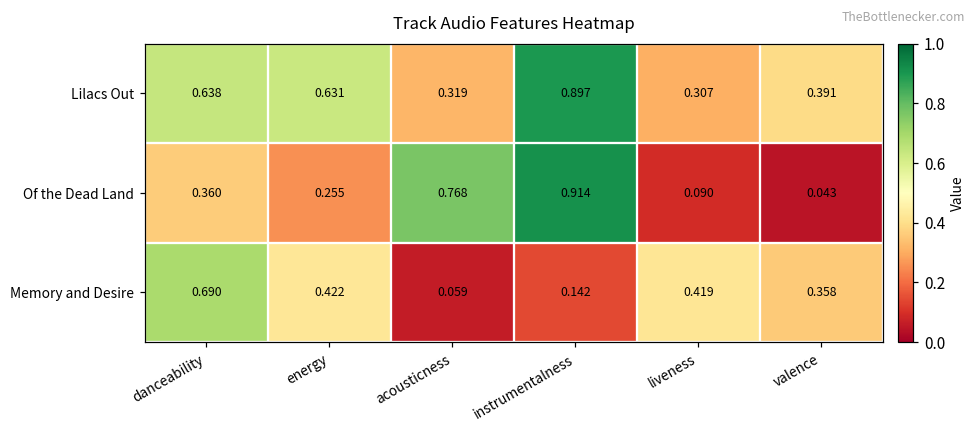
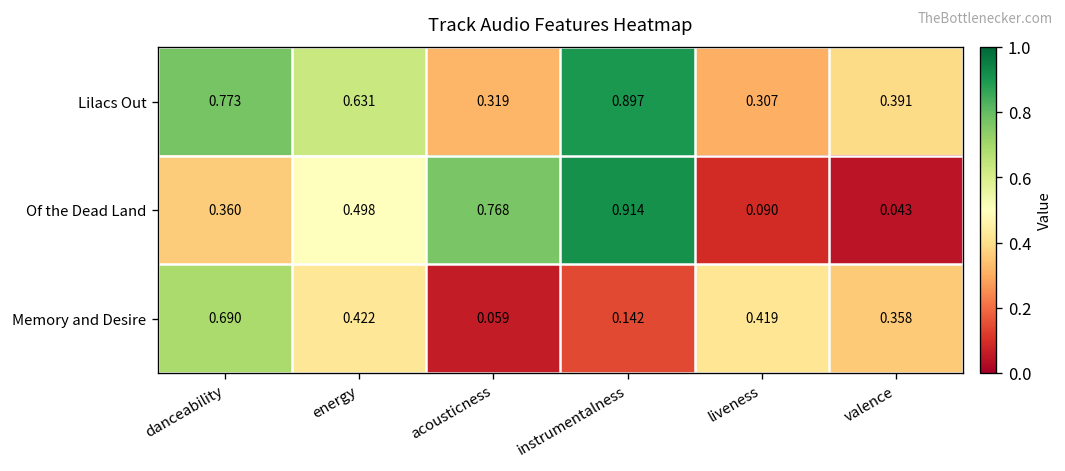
Lilacs Out, danceability: 0.638 -> 0.773
Of the Dead Land, energy: 0.255 -> 0.498
